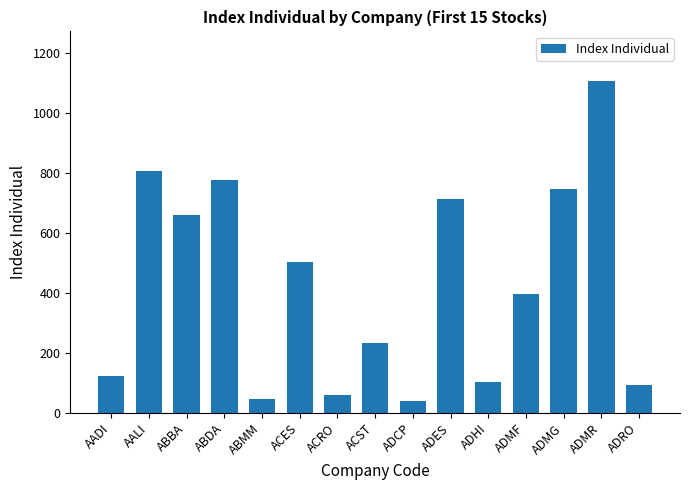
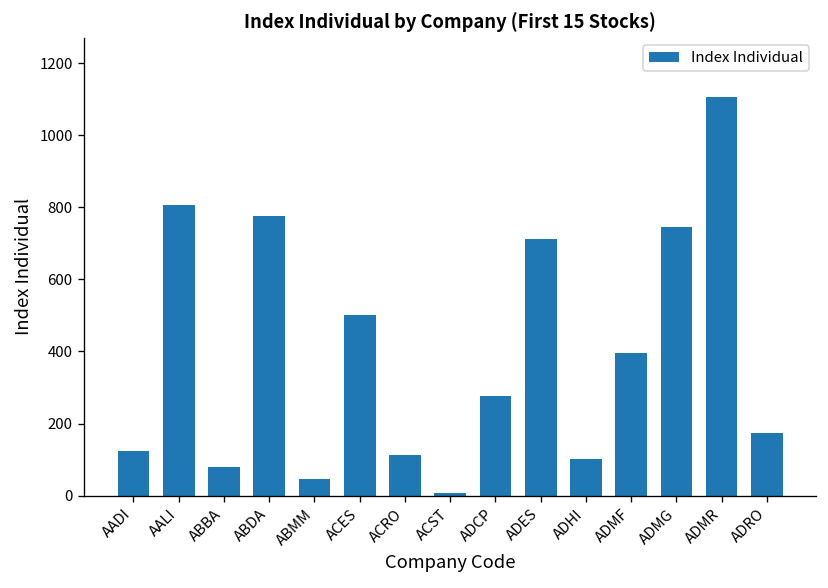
ABBA: 660 -> 80
ACRO: 60 -> 110
ACST: 230 -> 10
ADCP: 40 -> 280
ADRO: 90 -> 170
